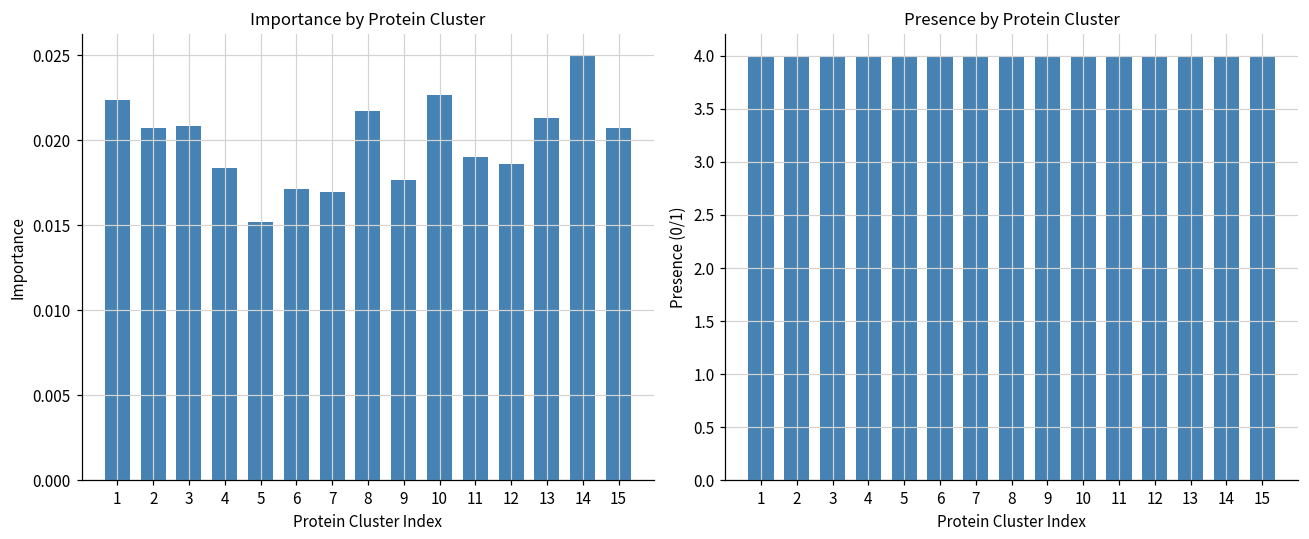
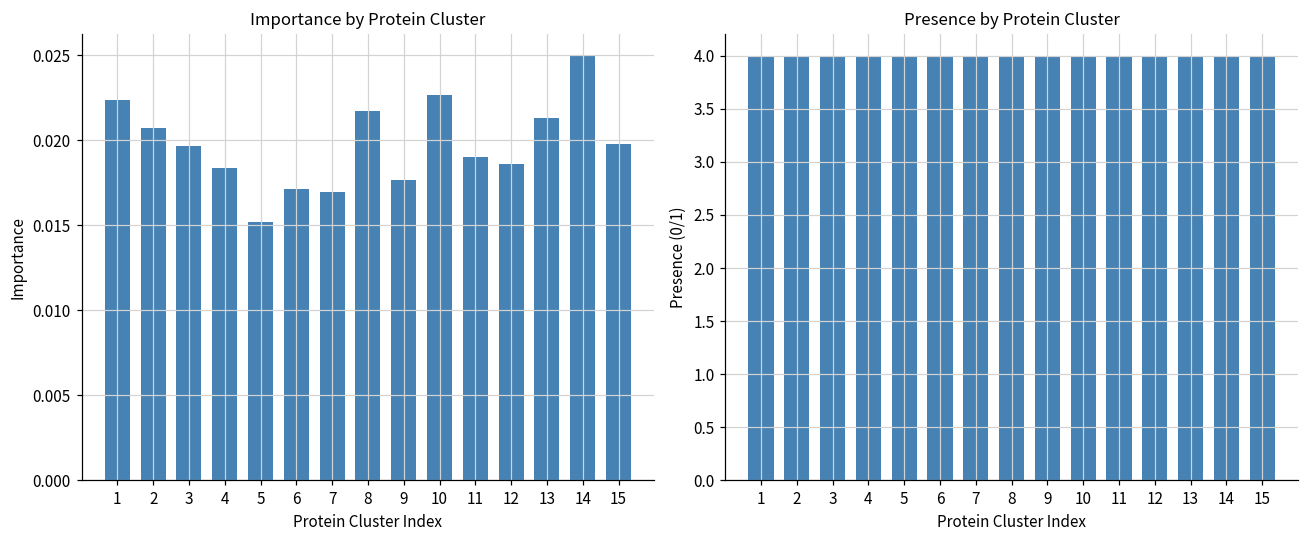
Importance by Protein Cluster, 3: 0.0208 -> 0.0197
Importance by Protein Cluster, 15: 0.0207 -> 0.0198
